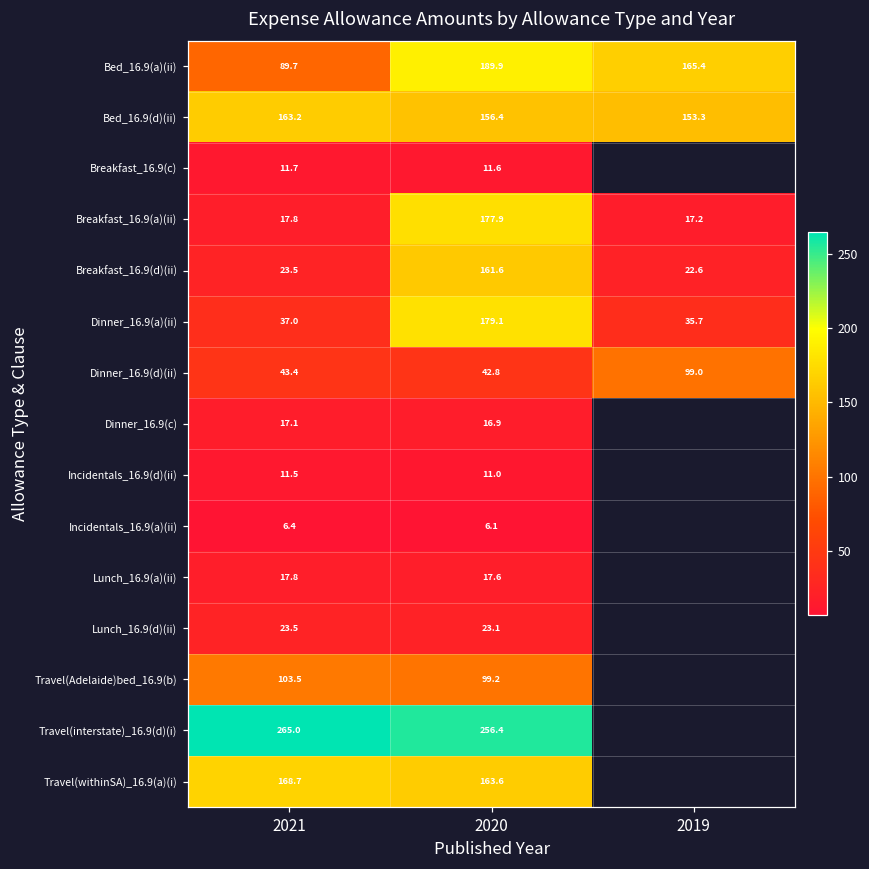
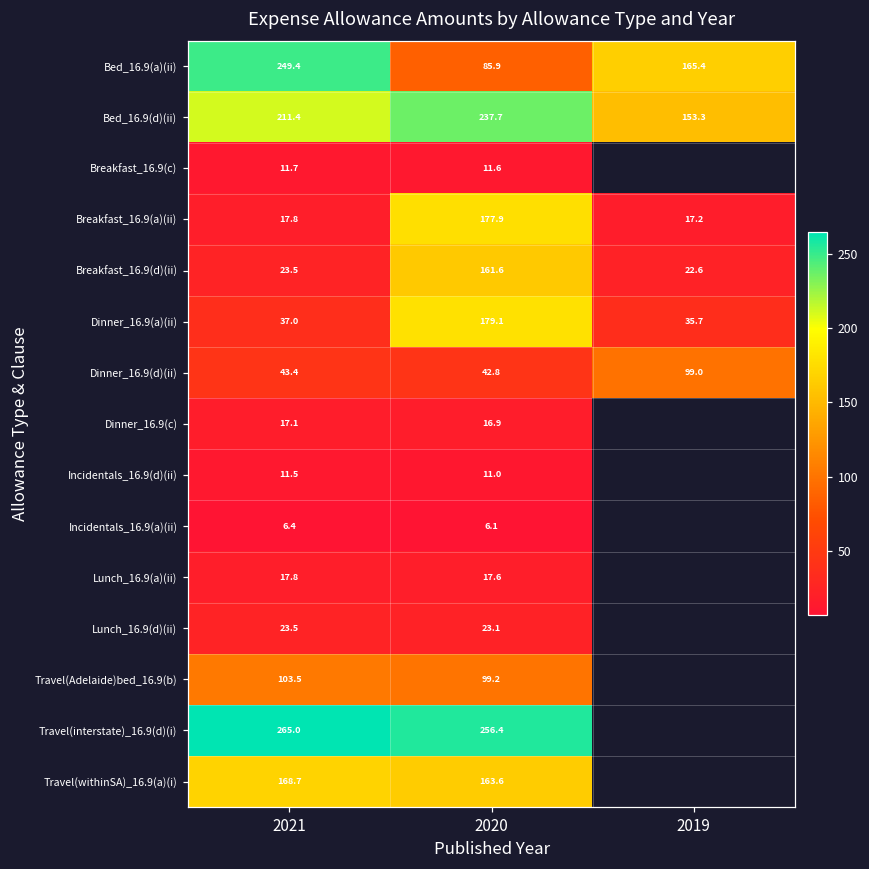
Bed_16.9(a)(ii), 2021: 89.7 -> 249.4
Bed_16.9(a)(ii), 2020: 189.9 -> 85.9
Bed_16.9(d)(ii), 2021: 163.2 -> 211.4
Bed_16.9(d)(ii), 2020: 156.4 -> 237.7
